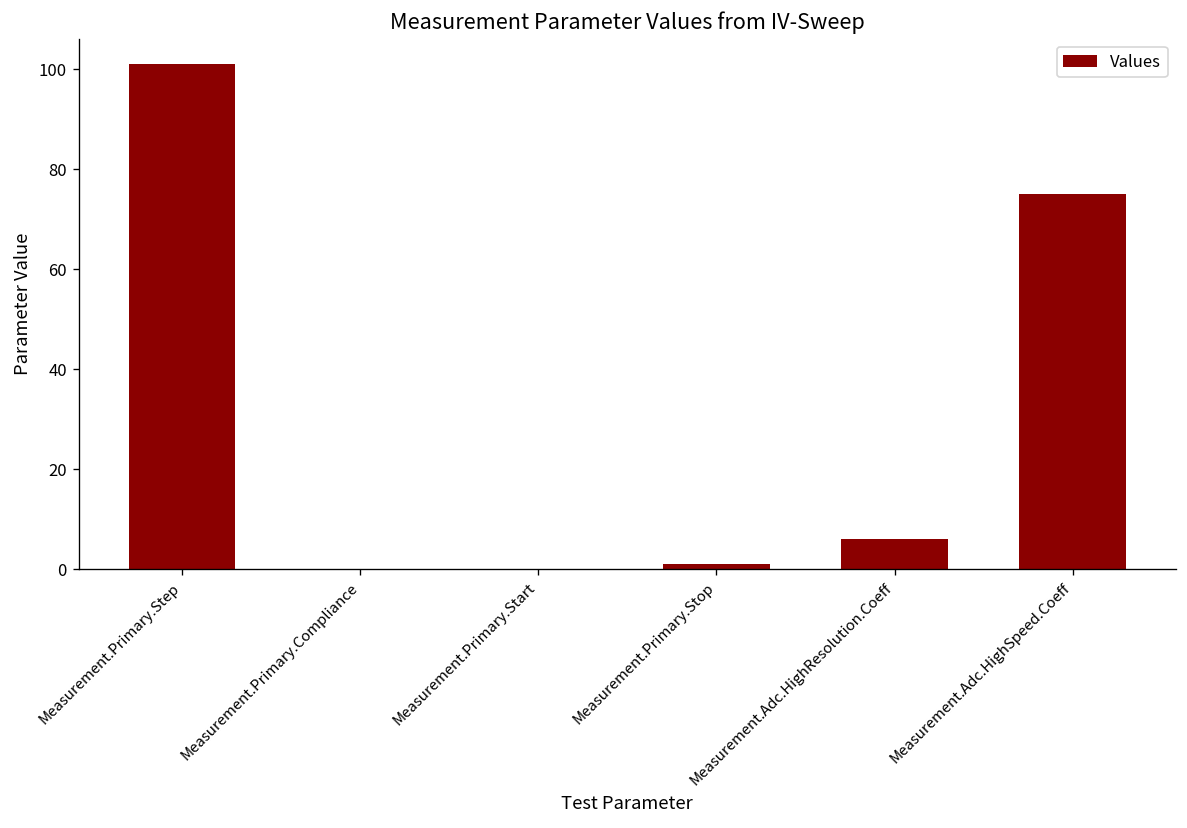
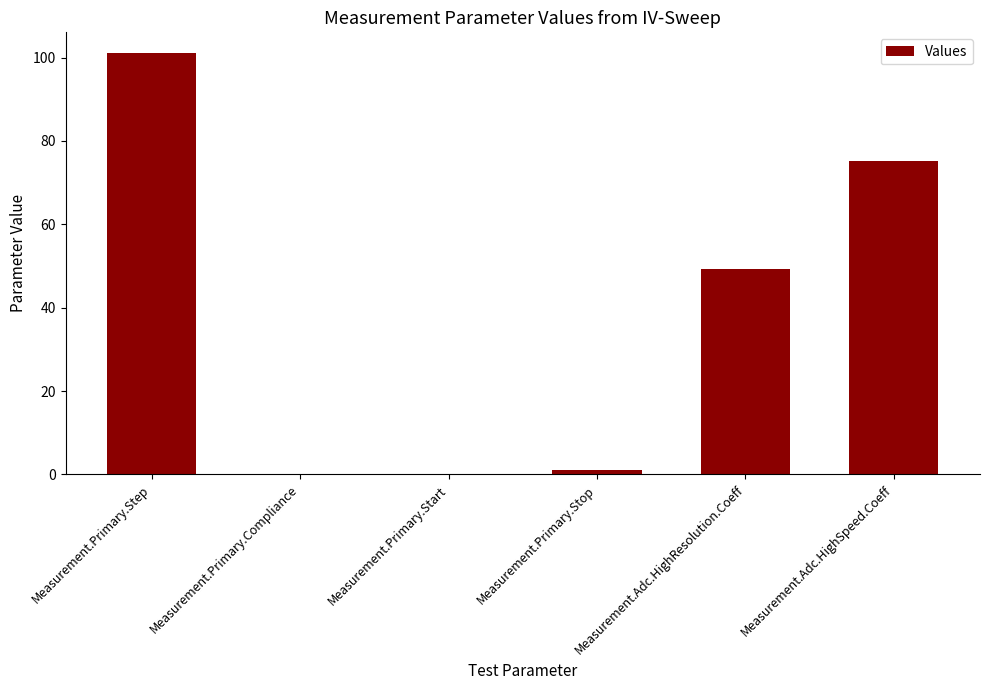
Measurement.Adc.HighResolution.Coeff: 6 -> 49
